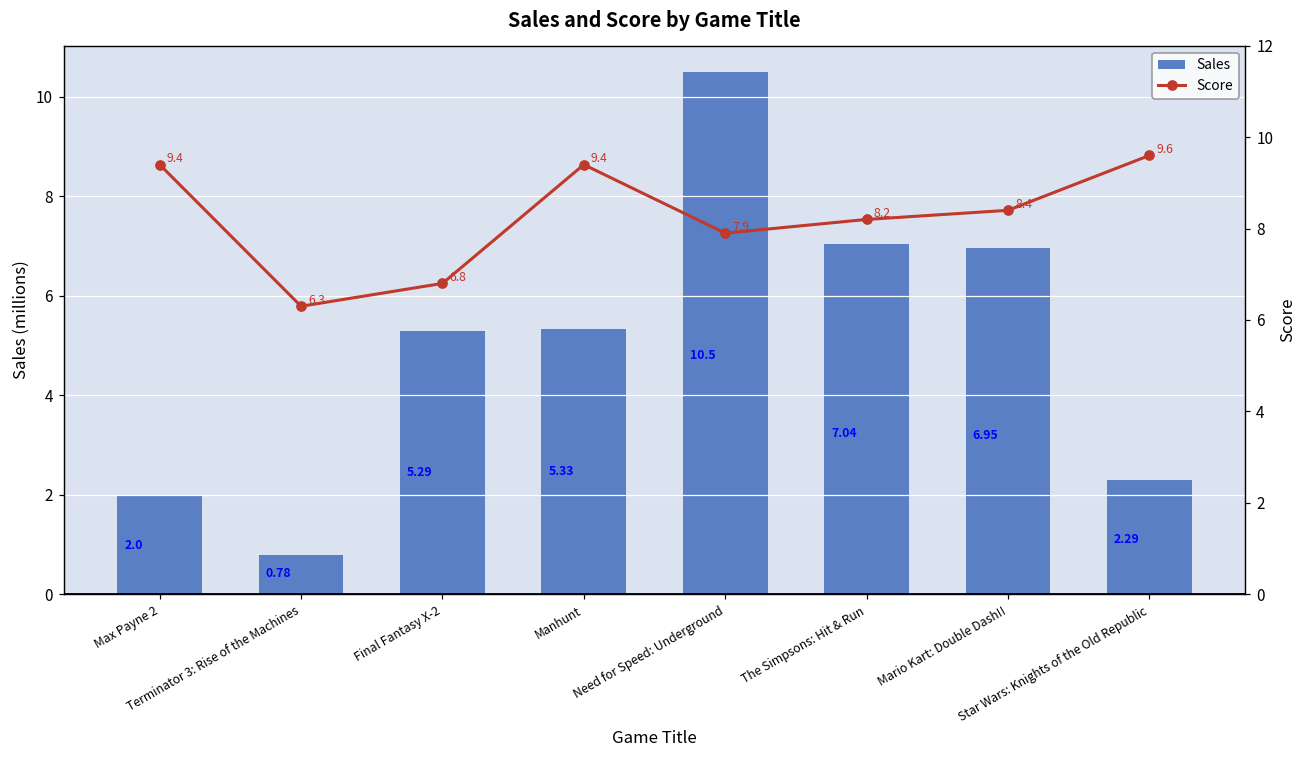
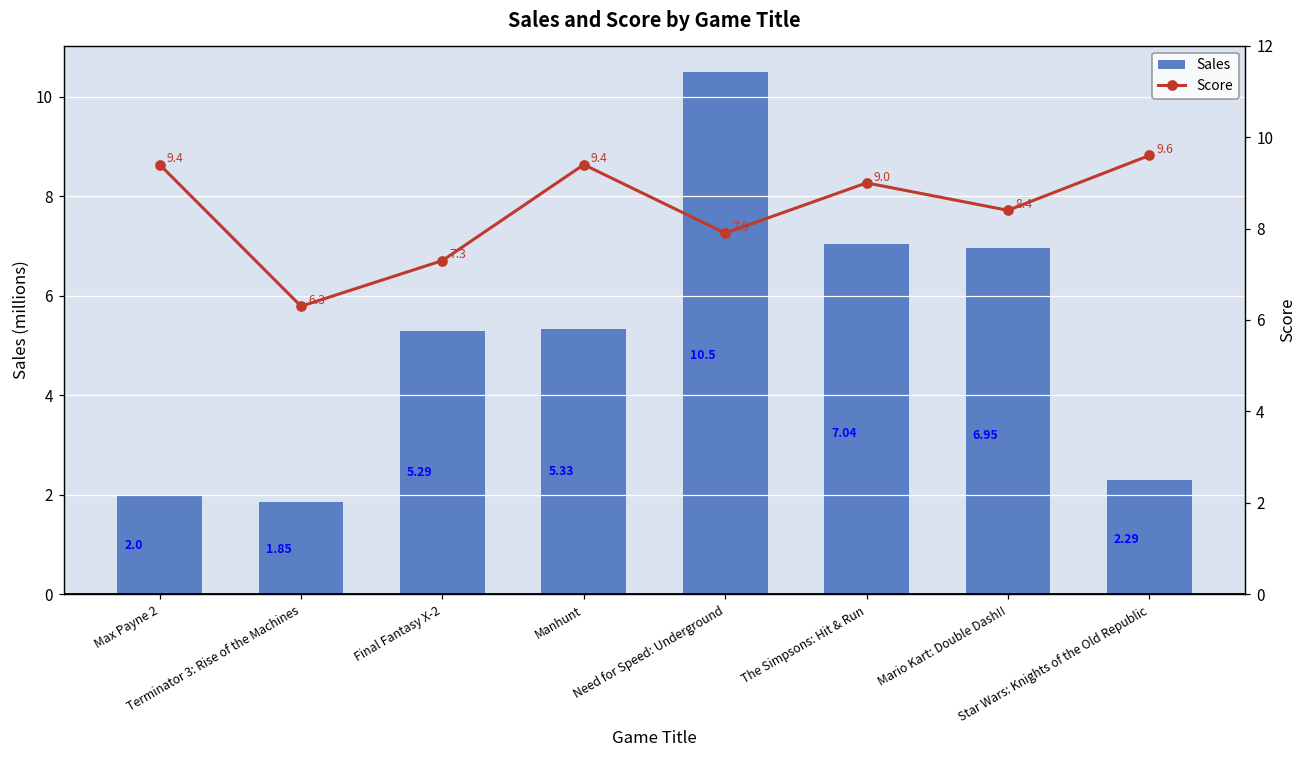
Sales, Terminator 3: Rise of the Machines: 0.78 -> 1.85
Score, Final Fantasy X-2: 6.8 -> 7.3
Score, The Simpsons: Hit & Run: 8.2 -> 9.0
